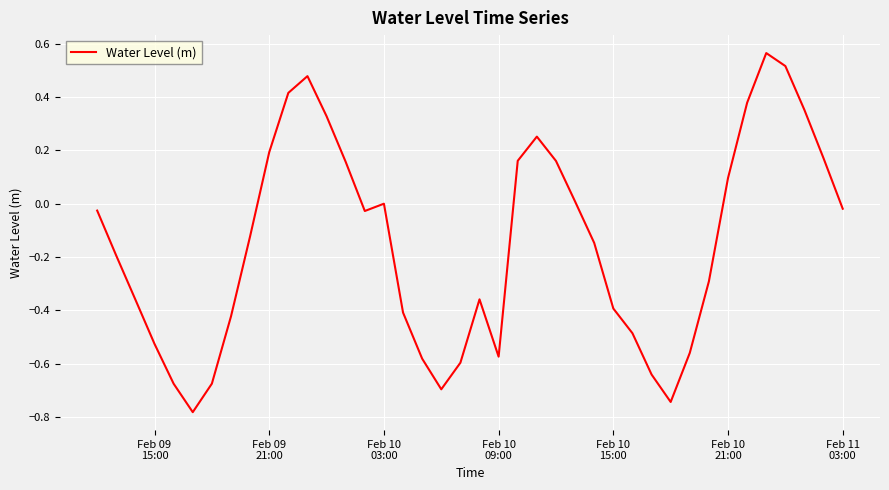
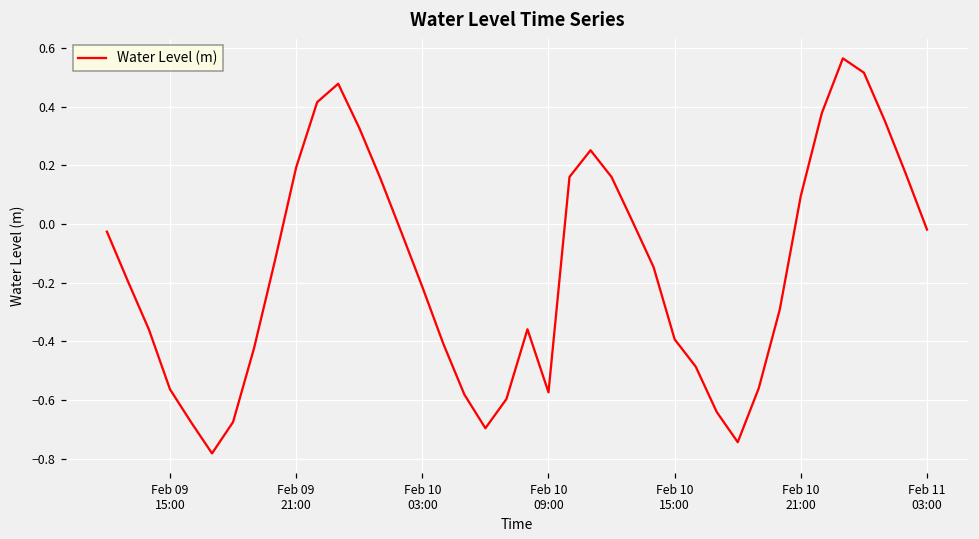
Feb 09 15:00: -0.53 -> -0.56
Feb 10 03:00: 0.00 -> -0.21
